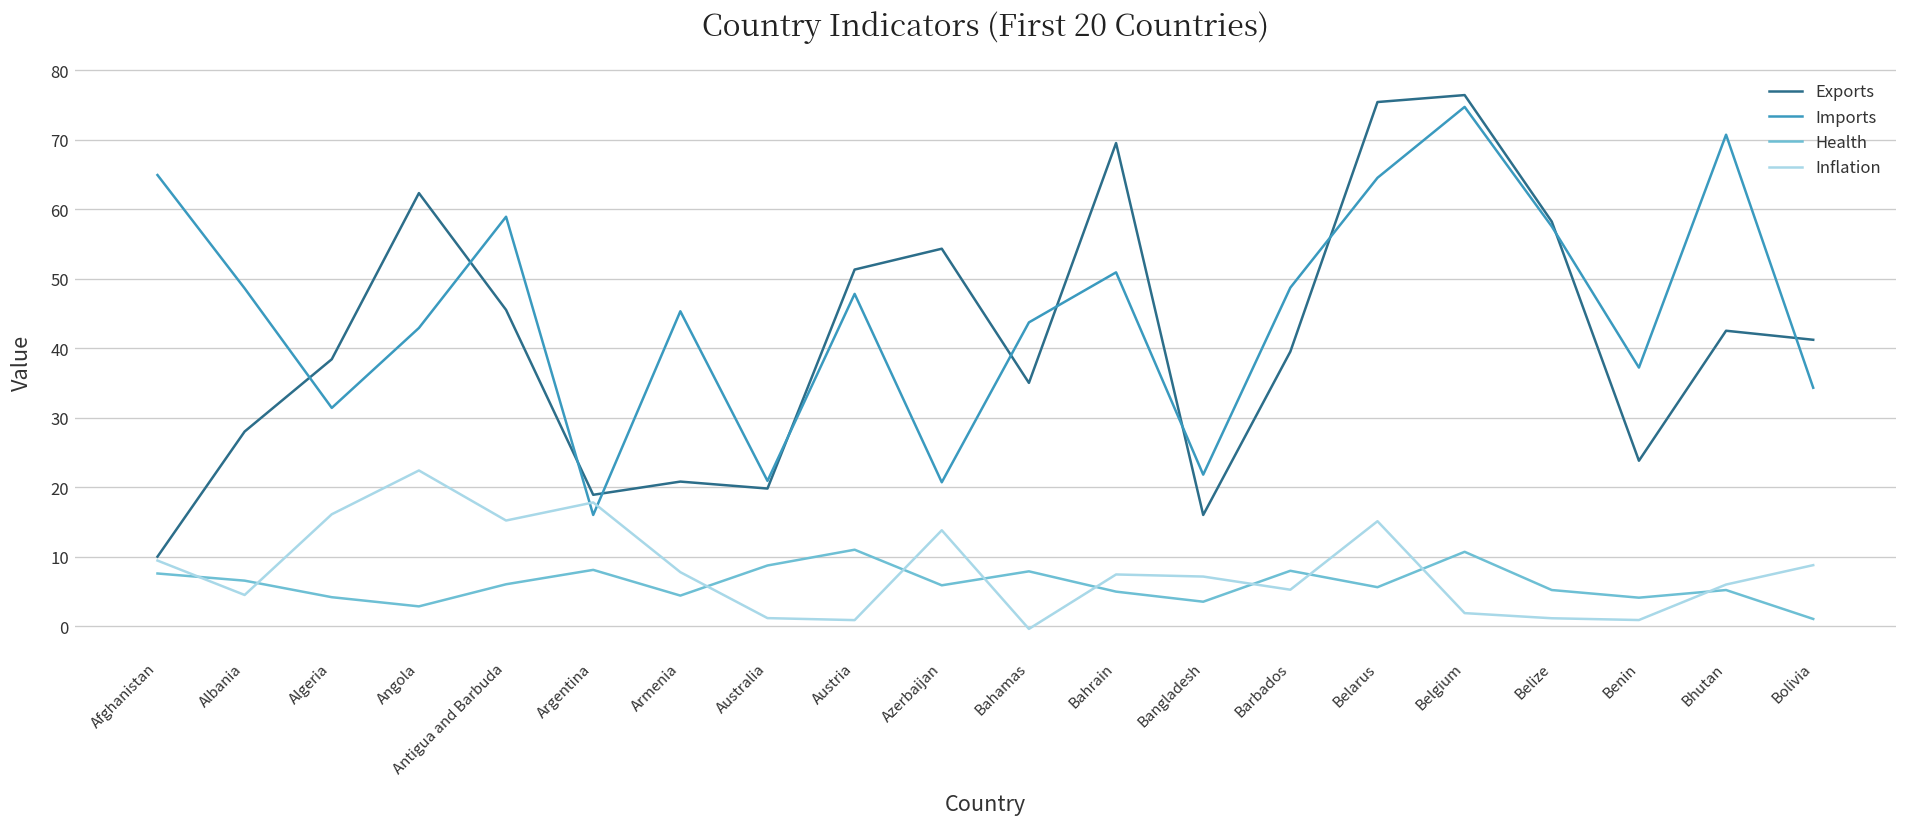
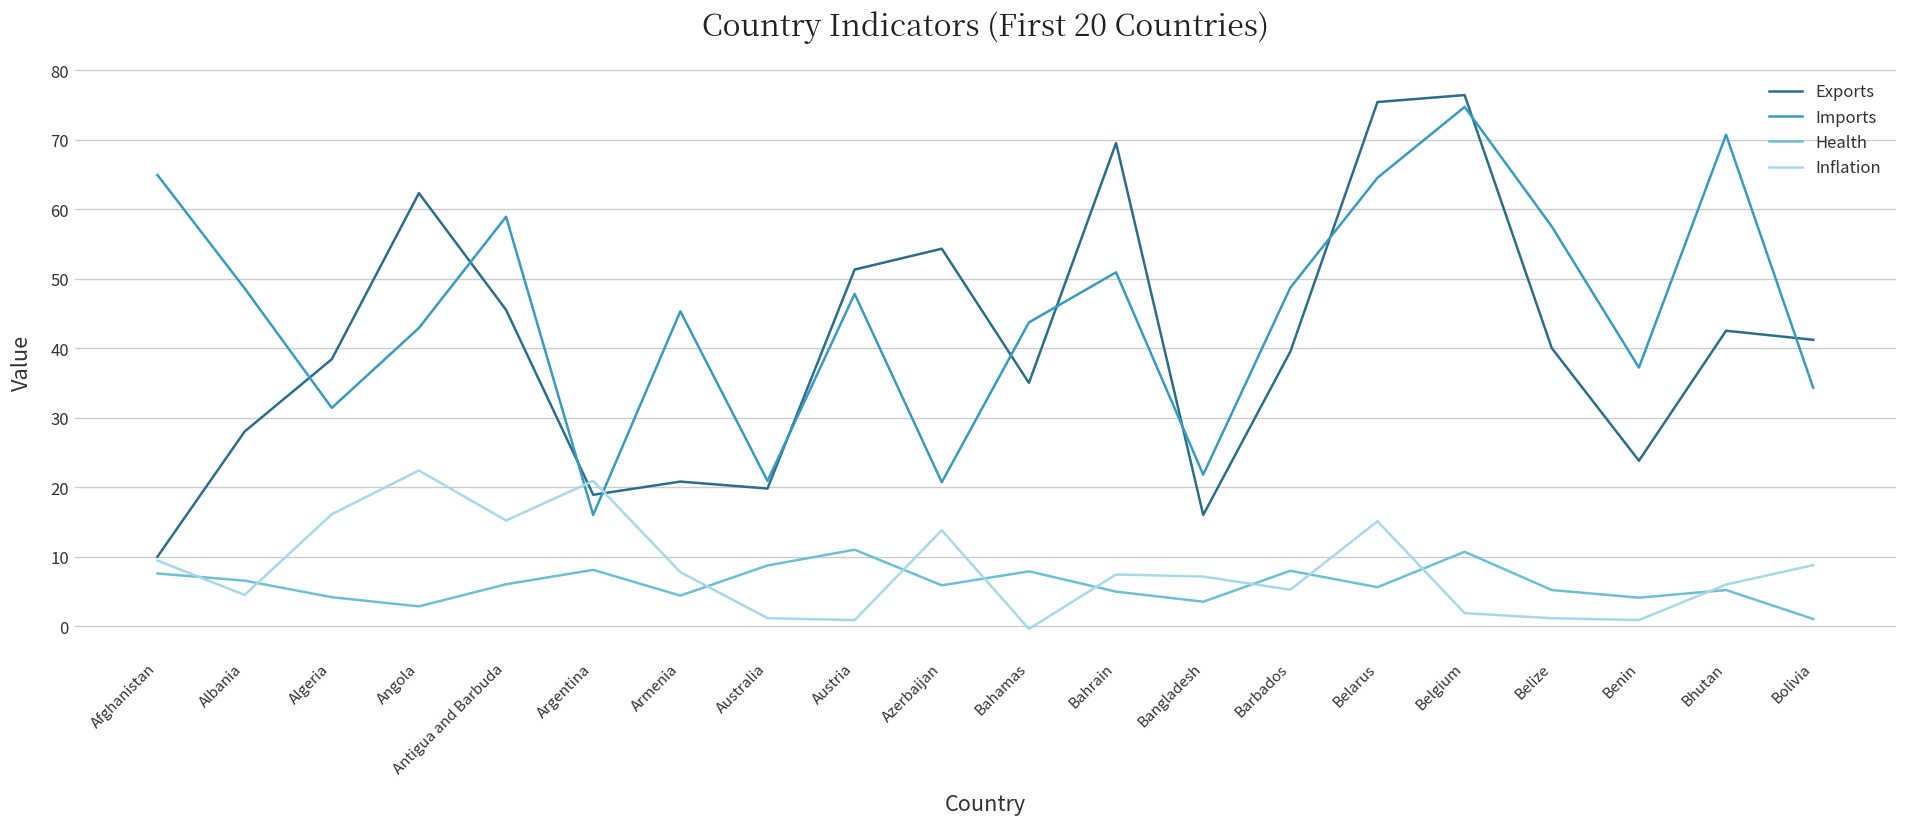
Inflation, Argentina: 18 -> 21
Exports, Belize: 58 -> 40
